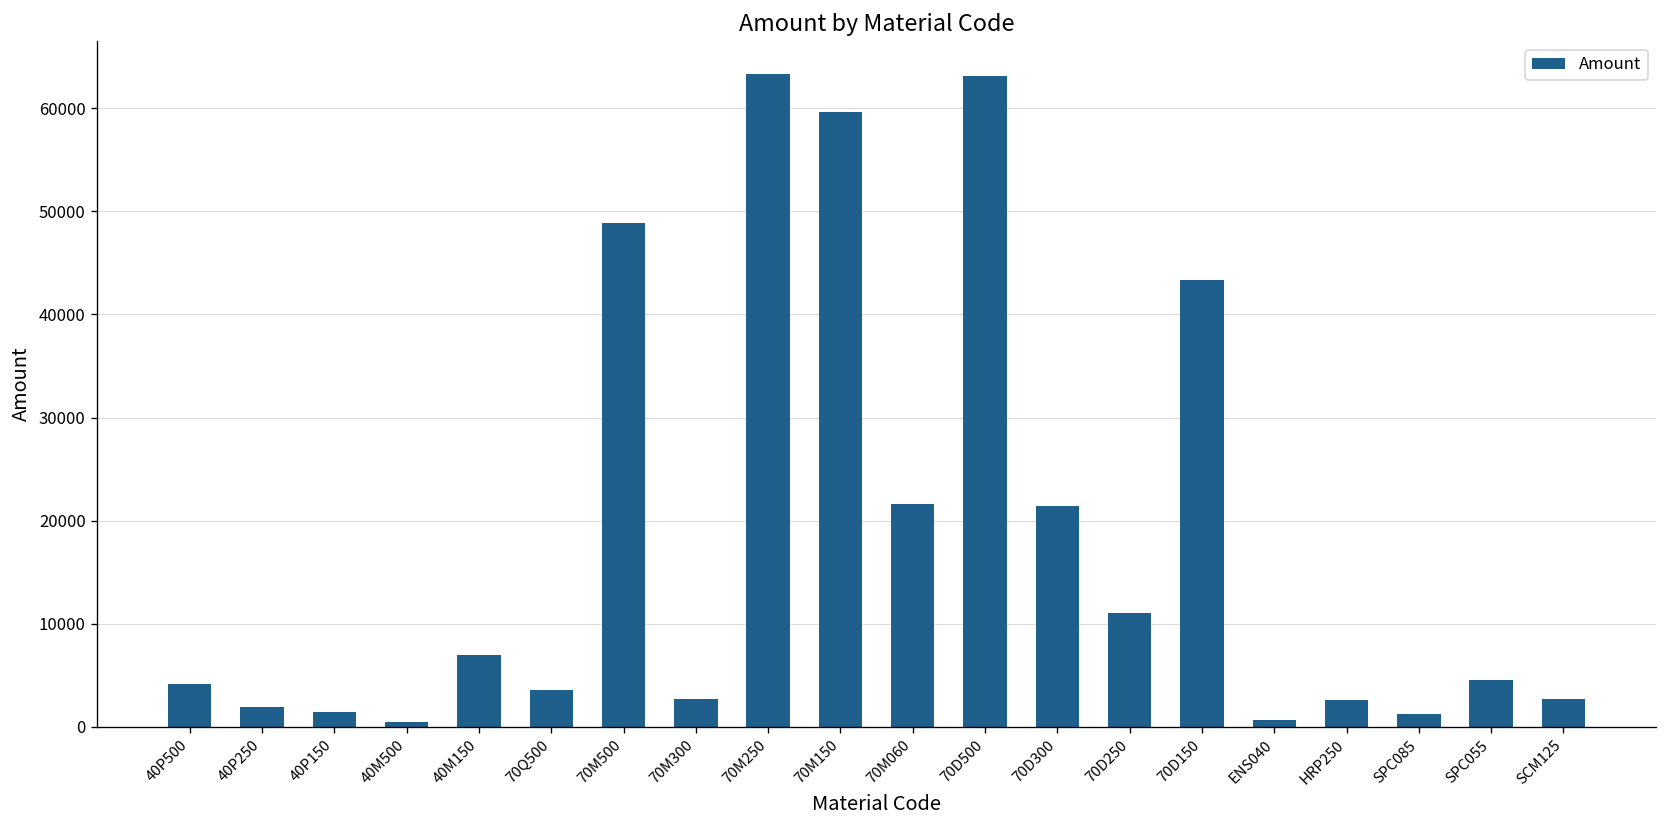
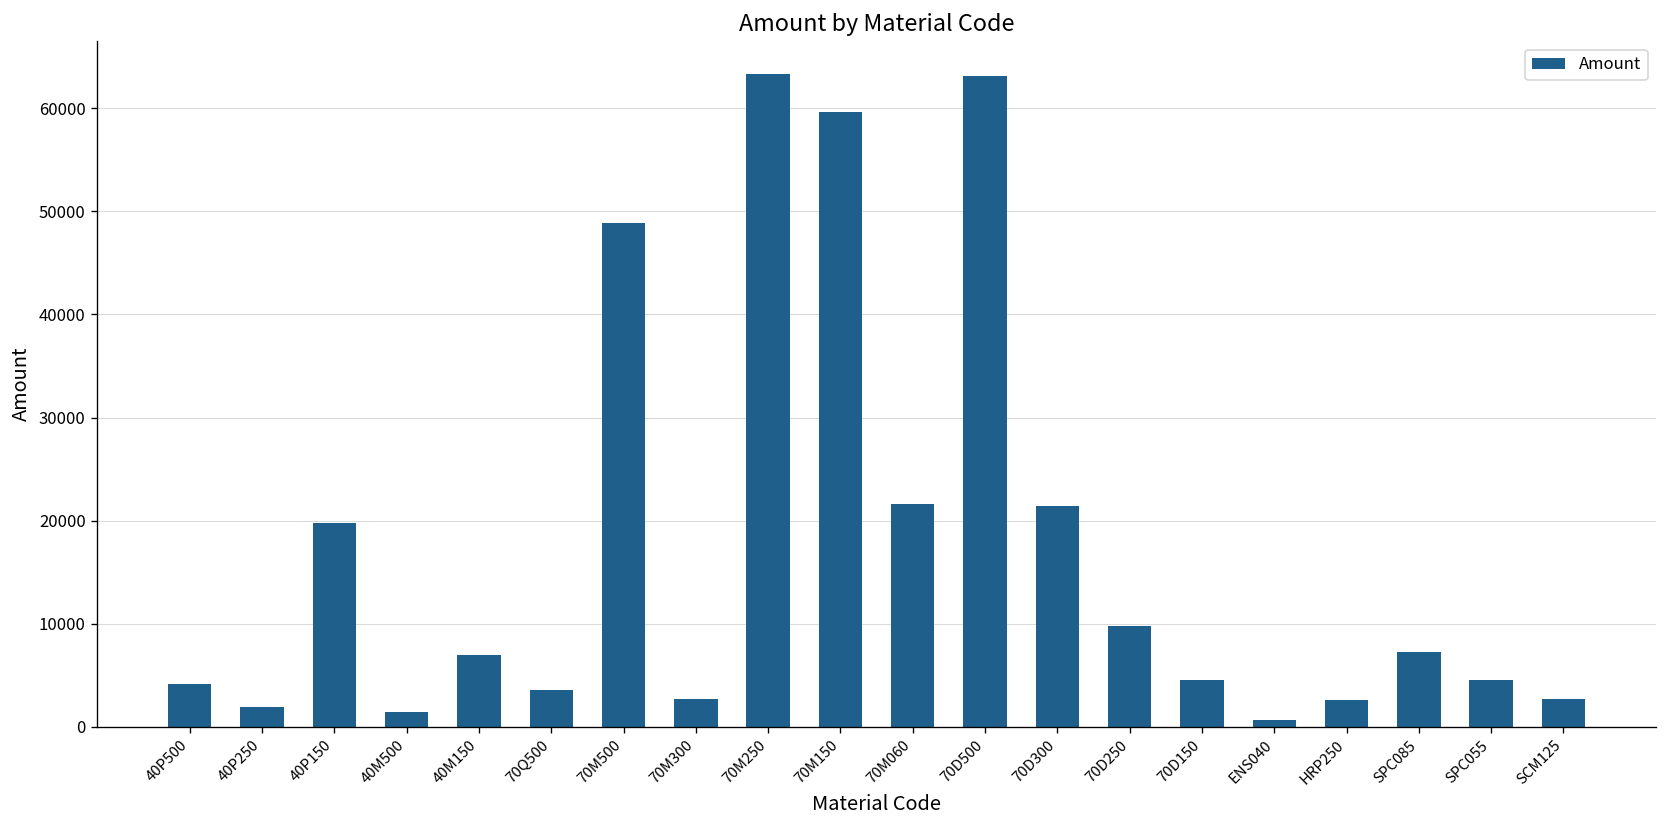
40P150: 1000 -> 20000
40M500: 0 -> 1000
70D250: 11000 -> 10000
70D150: 43000 -> 4000
SPC085: 1000 -> 7000
